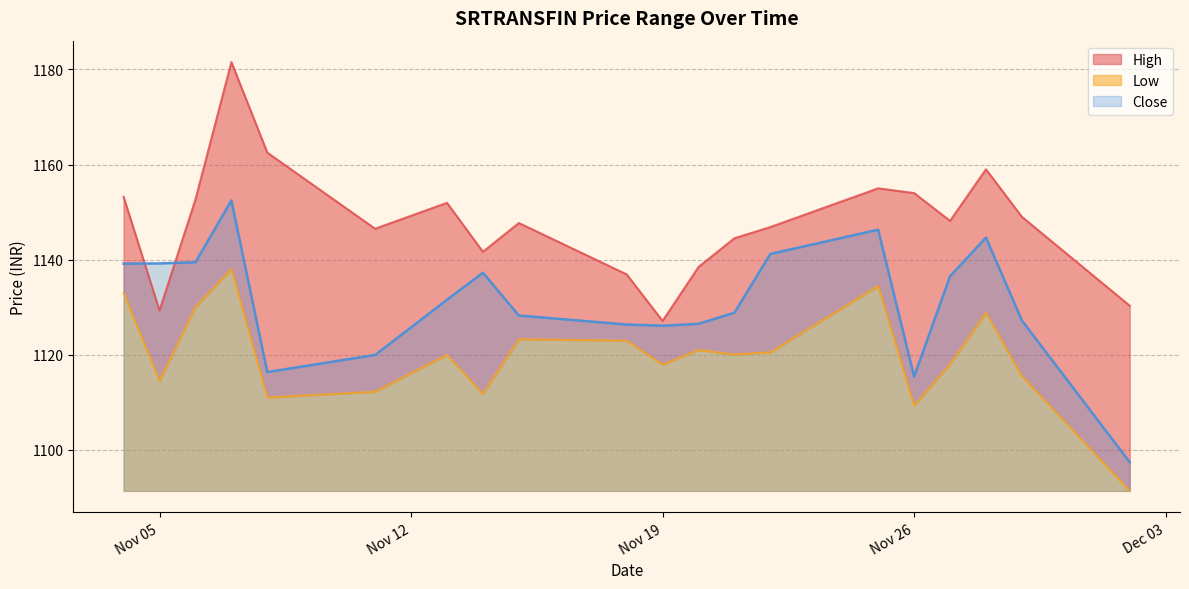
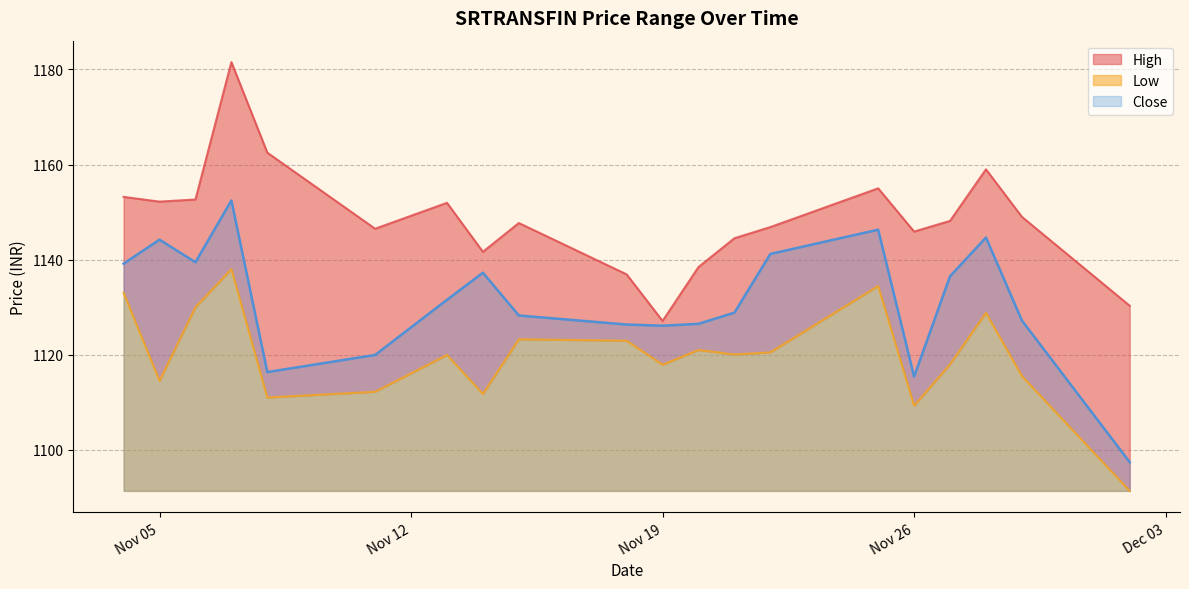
High, Nov 05: 1129 -> 1152
Close, Nov 05: 1139 -> 1144
High, Nov 26: 1154 -> 1146
